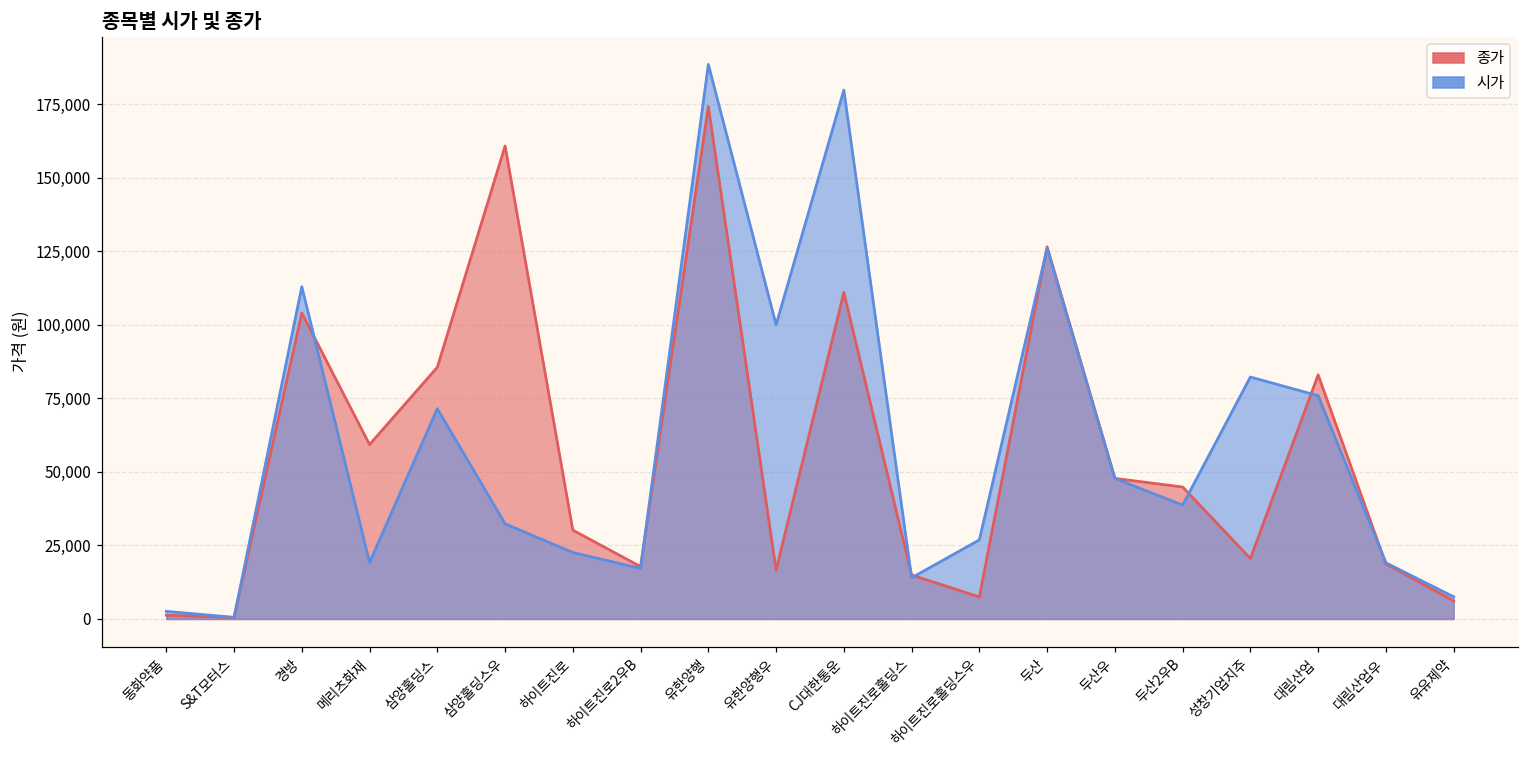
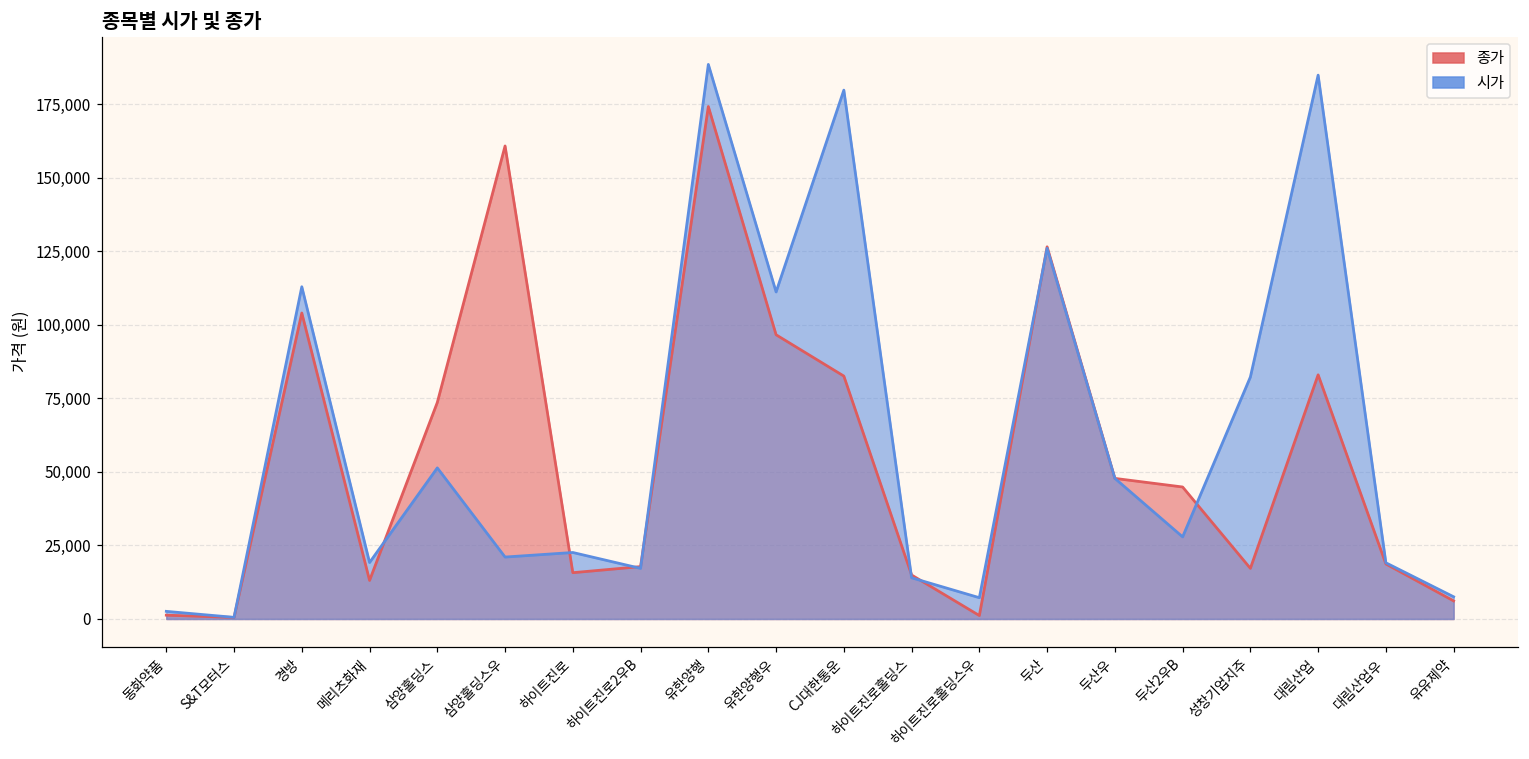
종가, 메리츠화재: 59,000 -> 13,000
종가, 삼양홀딩스: 86,000 -> 74,000
시가, 삼양홀딩스: 72,000 -> 51,000
시가, 삼양홀딩스우: 32,000 -> 21,000
종가, 하이트진로: 30,000 -> 16,000
종가, 유한양행우: 17,000 -> 97,000
시가, 유한양행우: 100,000 -> 111,000
종가, CJ대한통운: 111,000 -> 83,000
종가, 하이트진로홀딩스우: 7,000 -> 1,000
시가, 하이트진로홀딩스우: 27,000 -> 7,000
시가, 두산2우B: 39,000 -> 28,000
종가, 성창기업지주: 21,000 -> 17,000
시가, 대림산업: 76,000 -> 185,000
